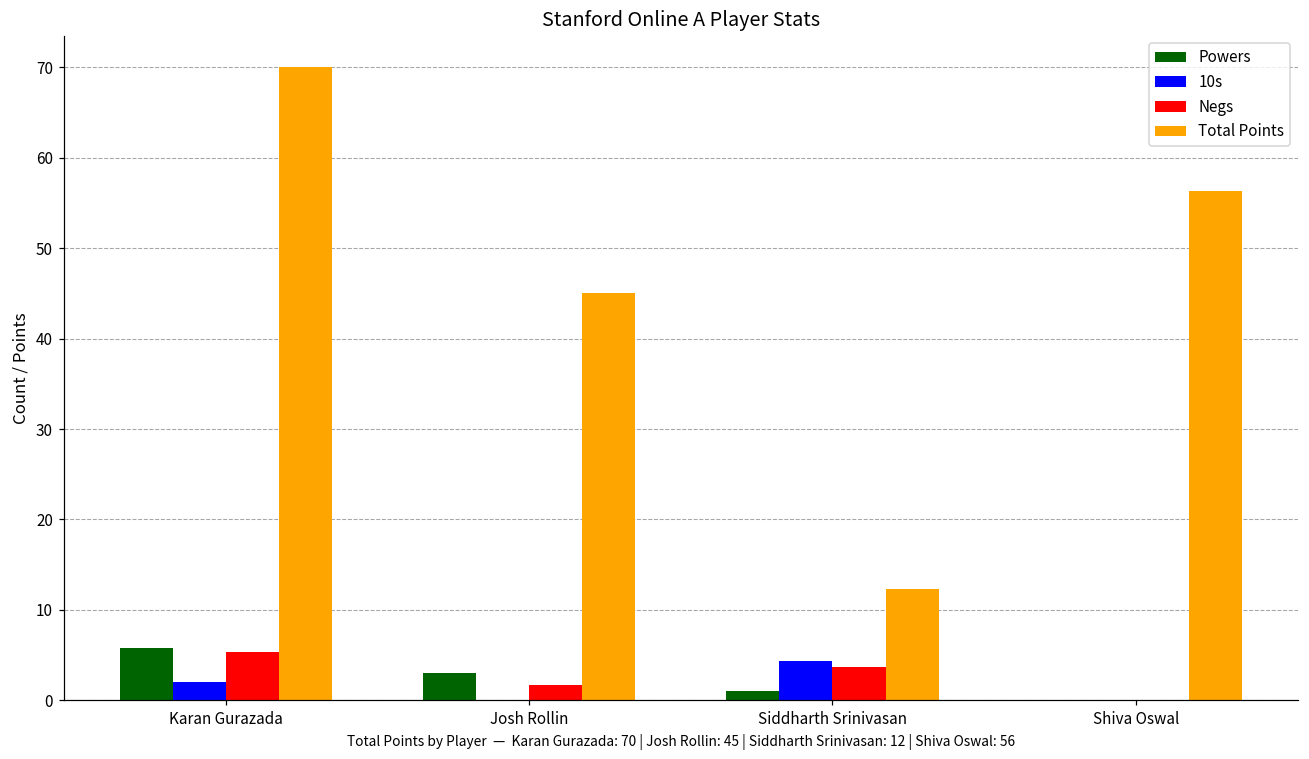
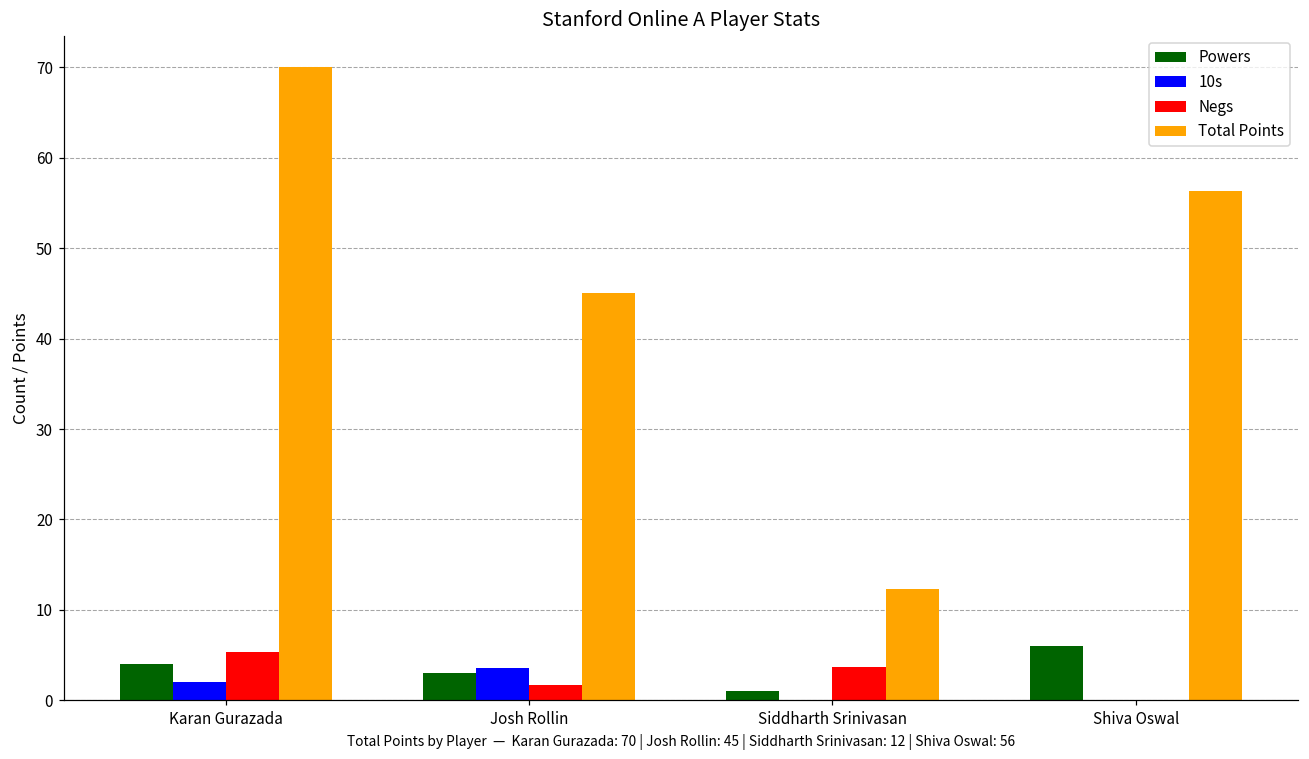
Powers, Karan Gurazada: 6 -> 4
10s, Josh Rollin: 0 -> 4
10s, Siddharth Srinivasan: 4 -> 0
Powers, Shiva Oswal: 0 -> 6
